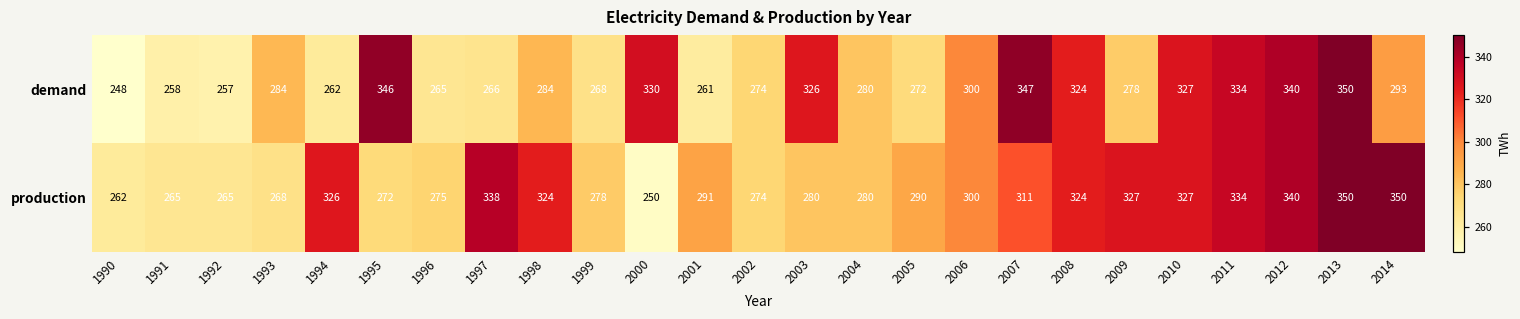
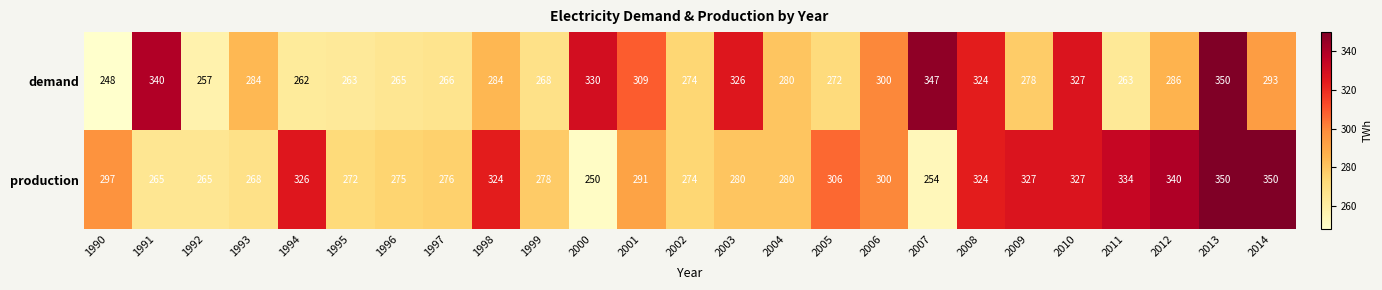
demand, 1991: 258 -> 340
demand, 1995: 346 -> 263
demand, 2001: 261 -> 309
demand, 2011: 334 -> 263
demand, 2012: 340 -> 286
production, 1990: 262 -> 297
production, 1997: 338 -> 276
production, 2005: 290 -> 306
production, 2007: 311 -> 254
